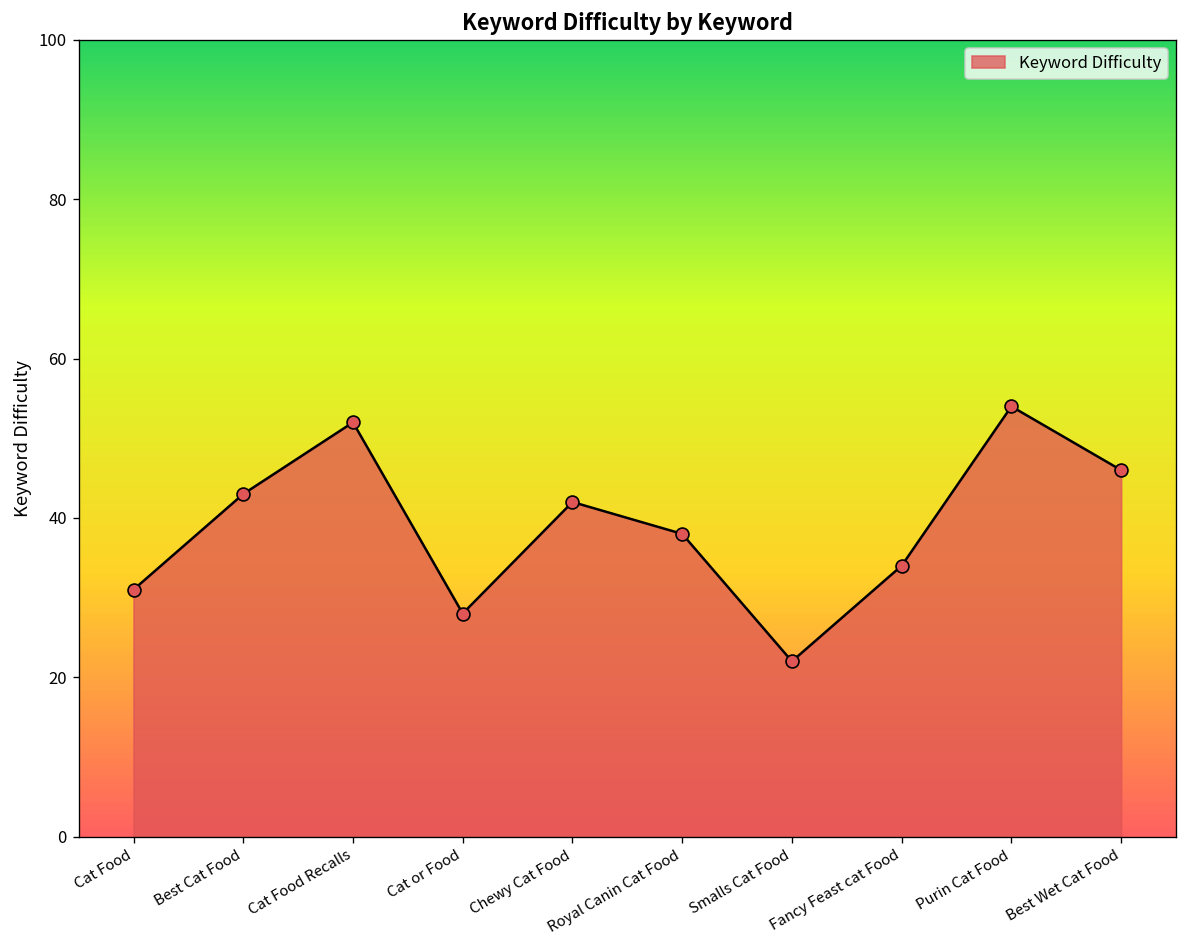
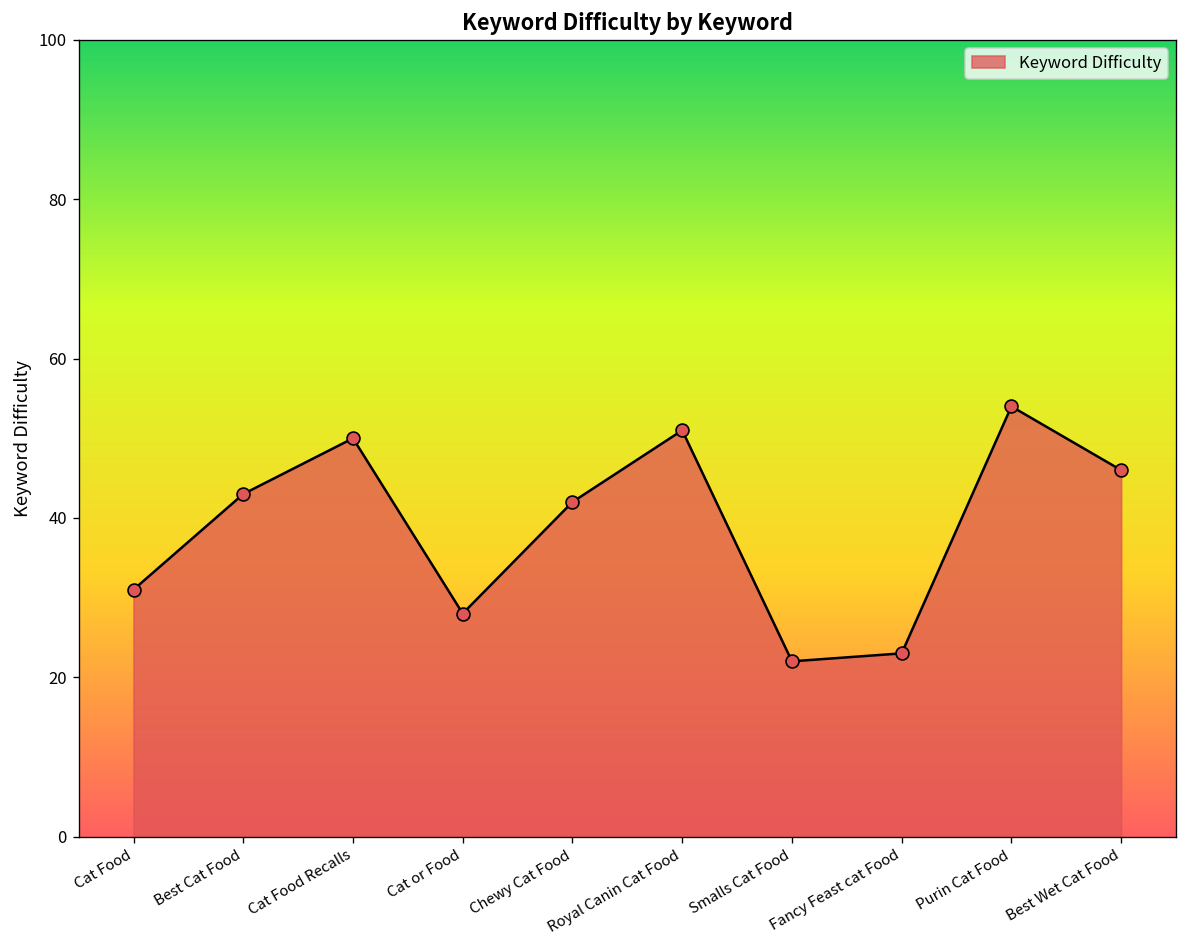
Cat Food Recalls: 52 -> 50
Royal Canin Cat Food: 38 -> 51
Fancy Feast cat Food: 34 -> 23
